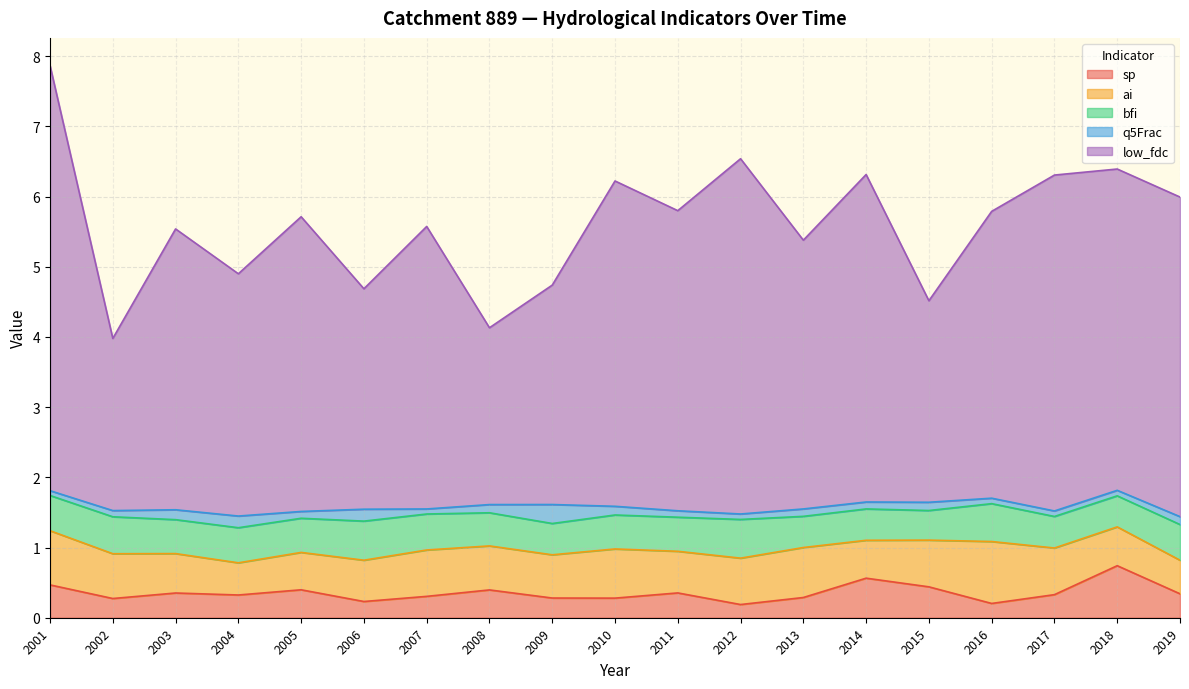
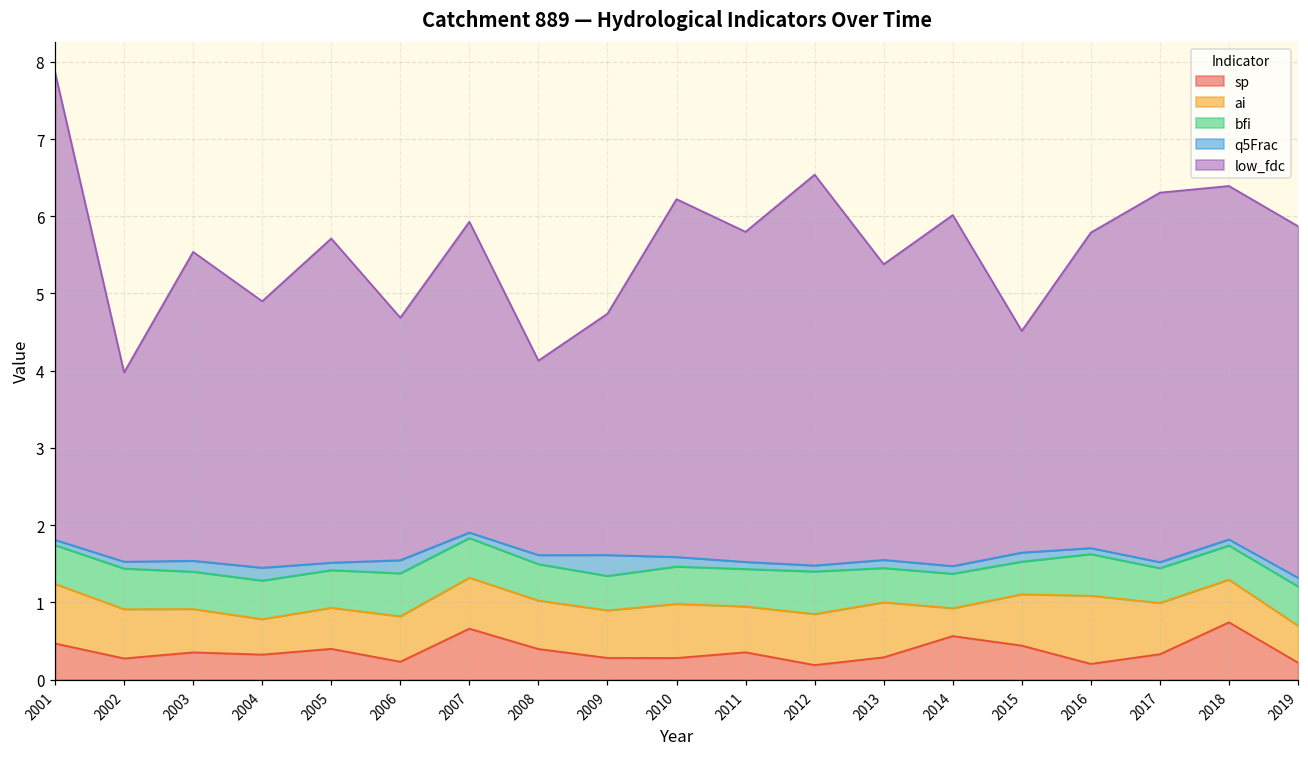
sp, 2007: 0.3 -> 0.7
ai, 2014: 0.5 -> 0.4
low_fdc, 2014: 4.7 -> 4.5
sp, 2019: 0.3 -> 0.2
